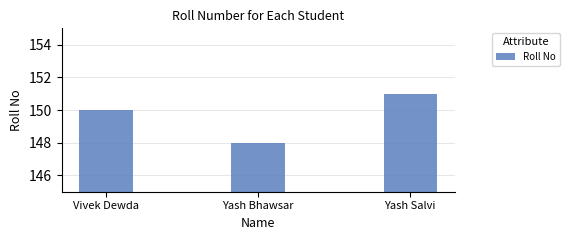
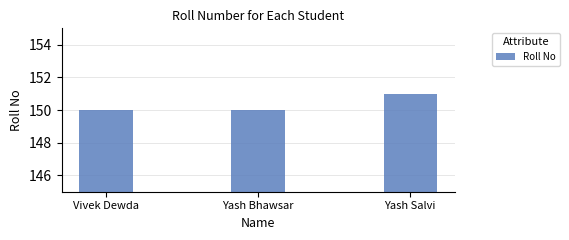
Yash Bhawsar: 148 -> 150
